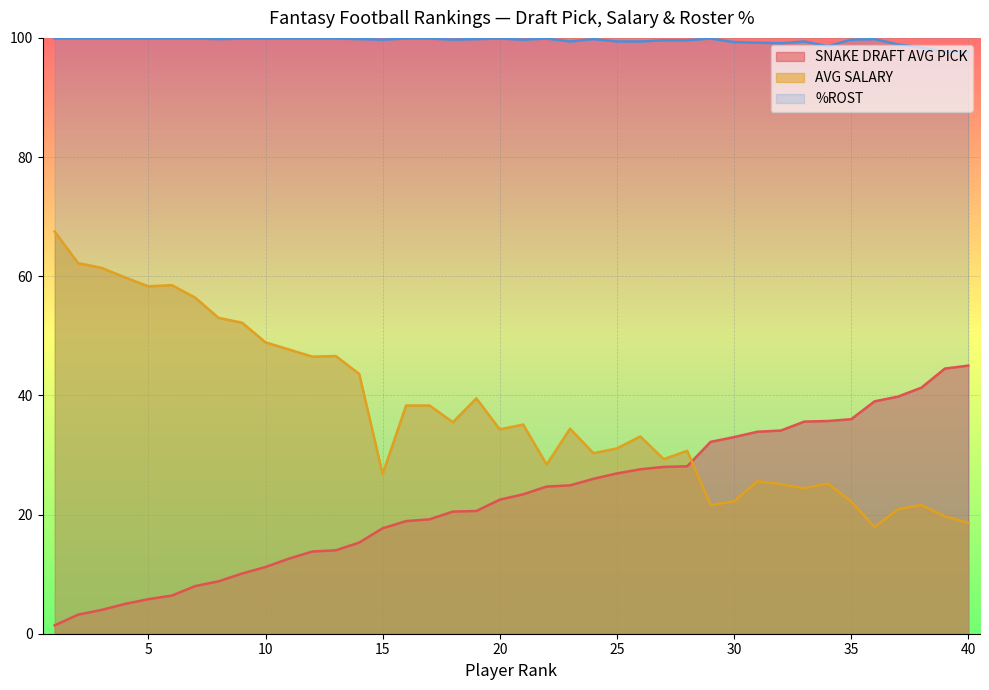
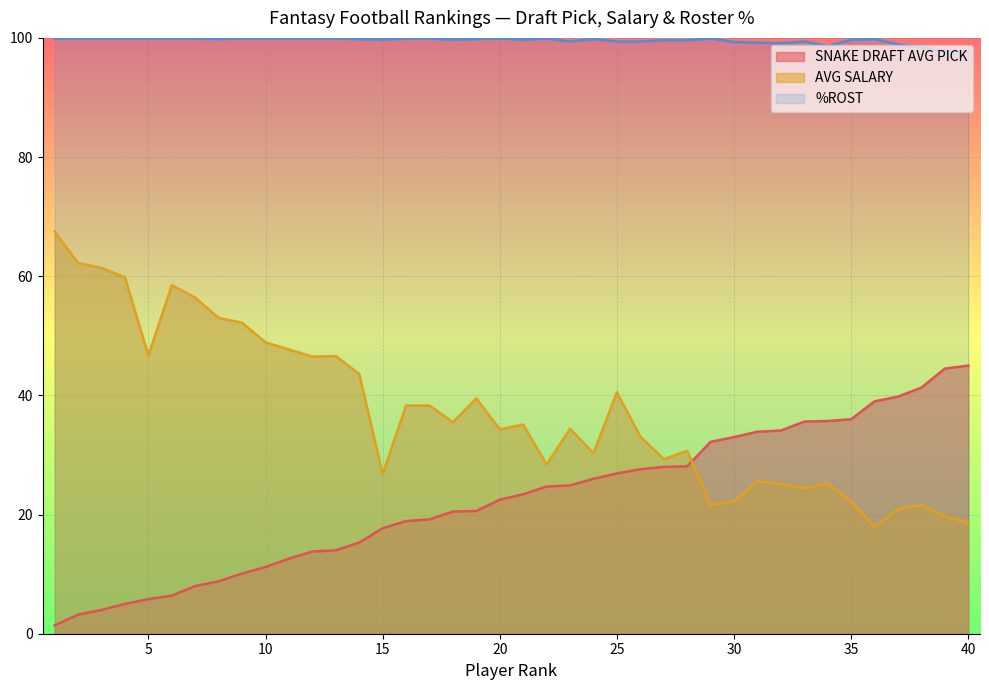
AVG SALARY, 5: 58 -> 47
AVG SALARY, 25: 31 -> 41
